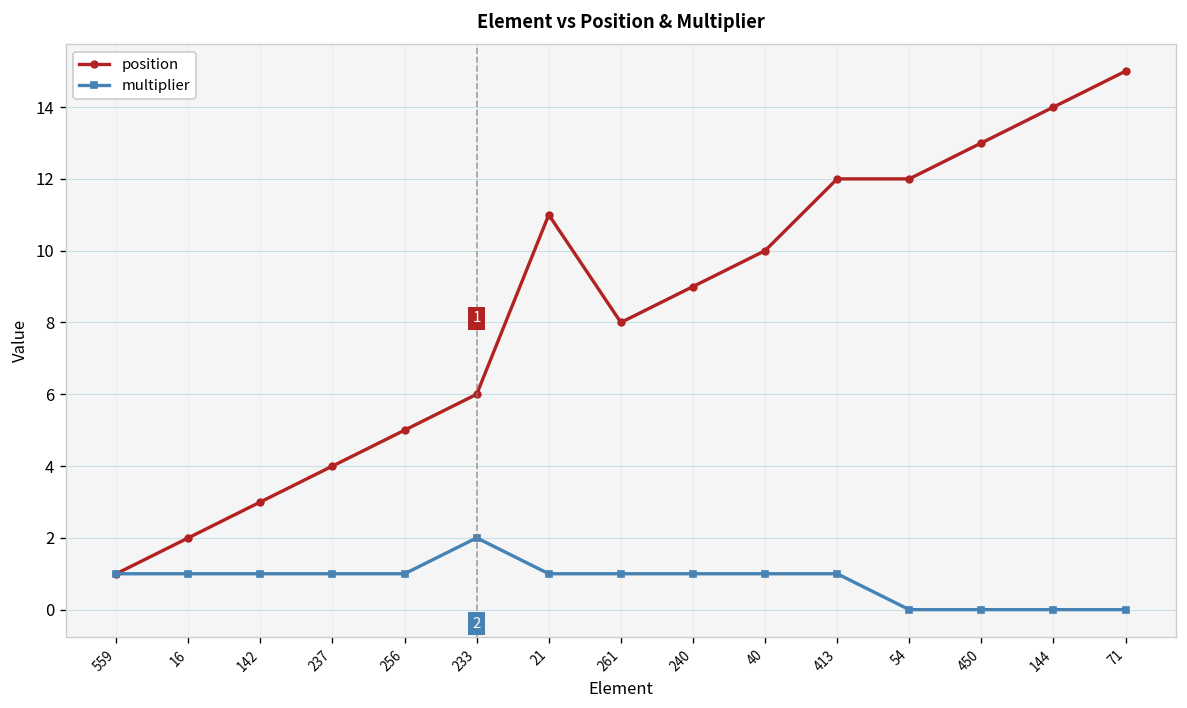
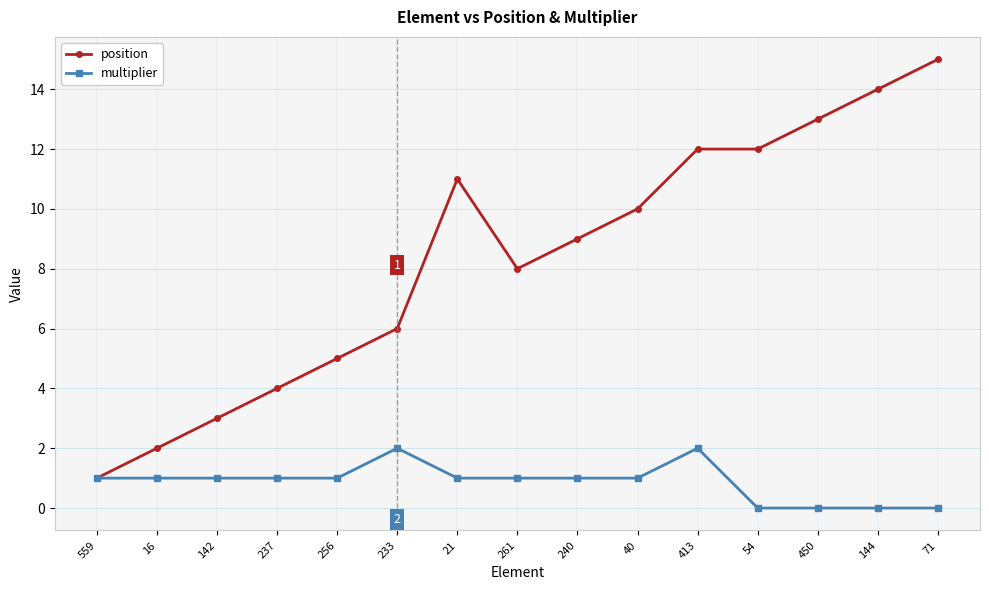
multiplier, 413: 1 -> 2
